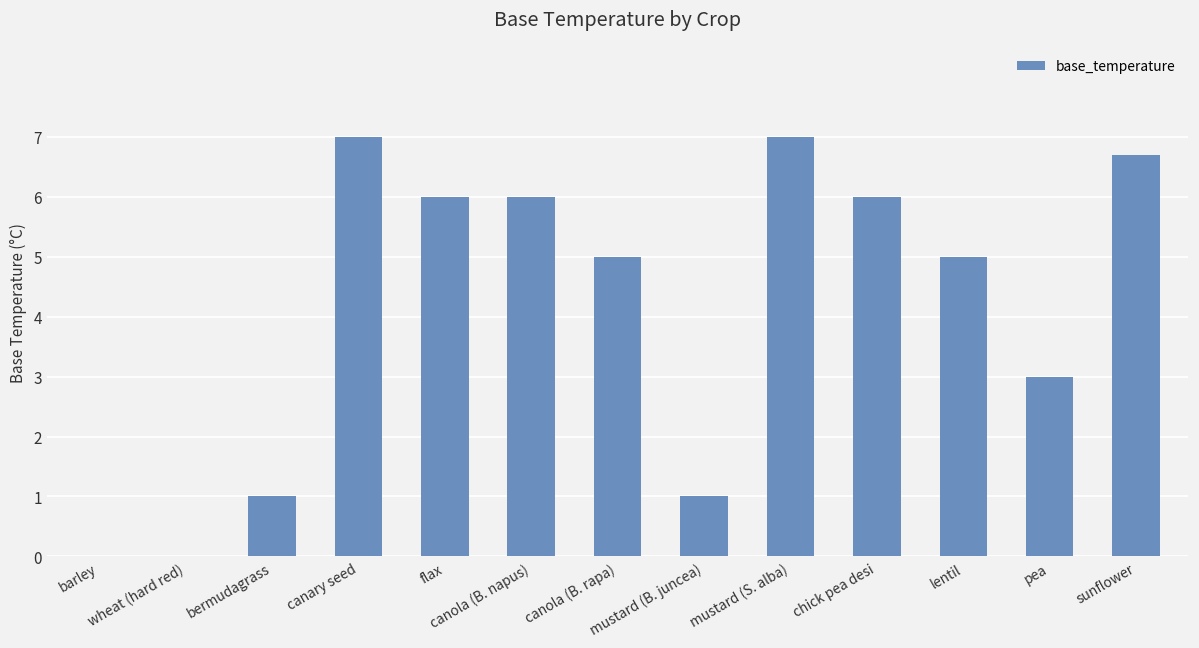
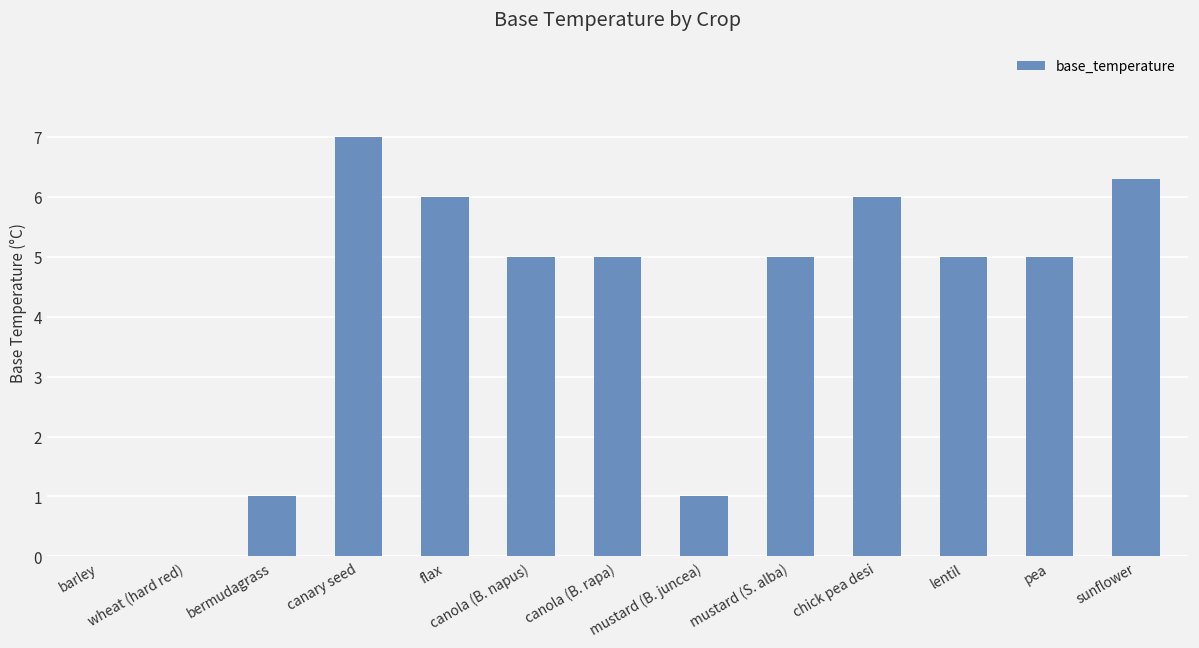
canola (B. napus): 6 -> 5
mustard (S. alba): 7 -> 5
pea: 3 -> 5
sunflower: 6.7 -> 6.3
